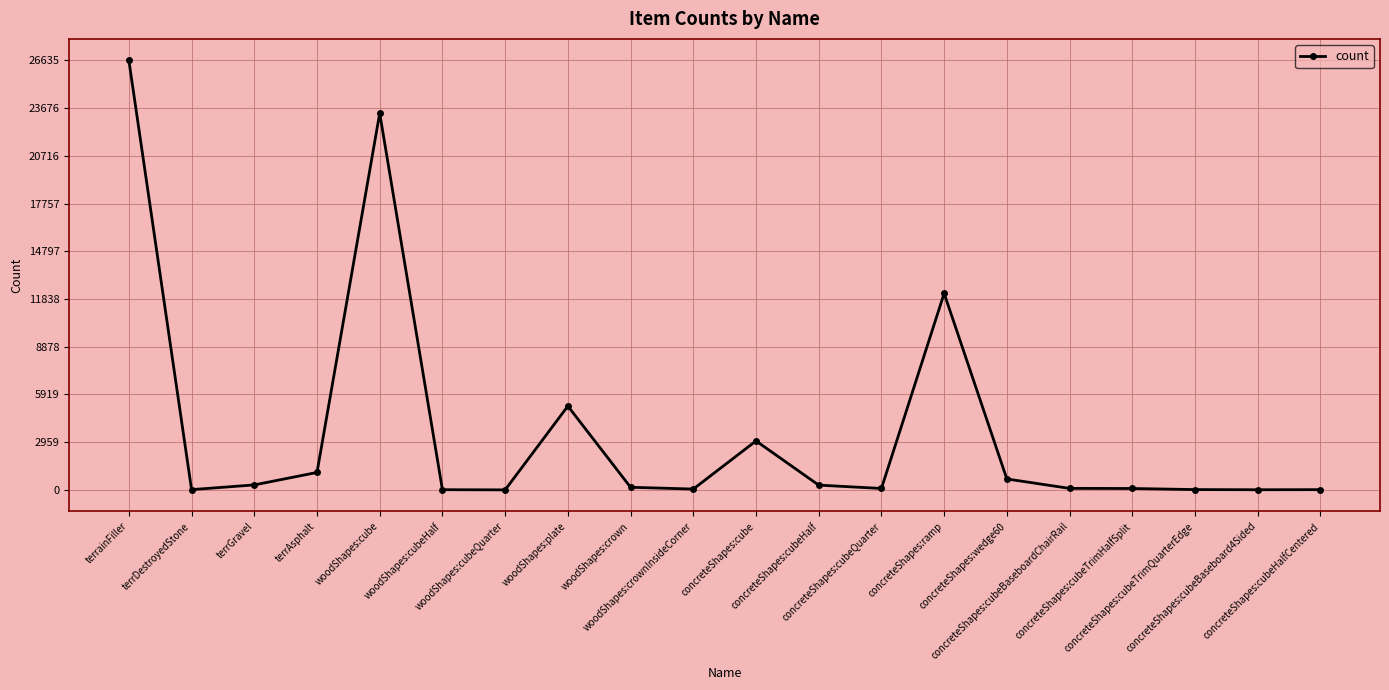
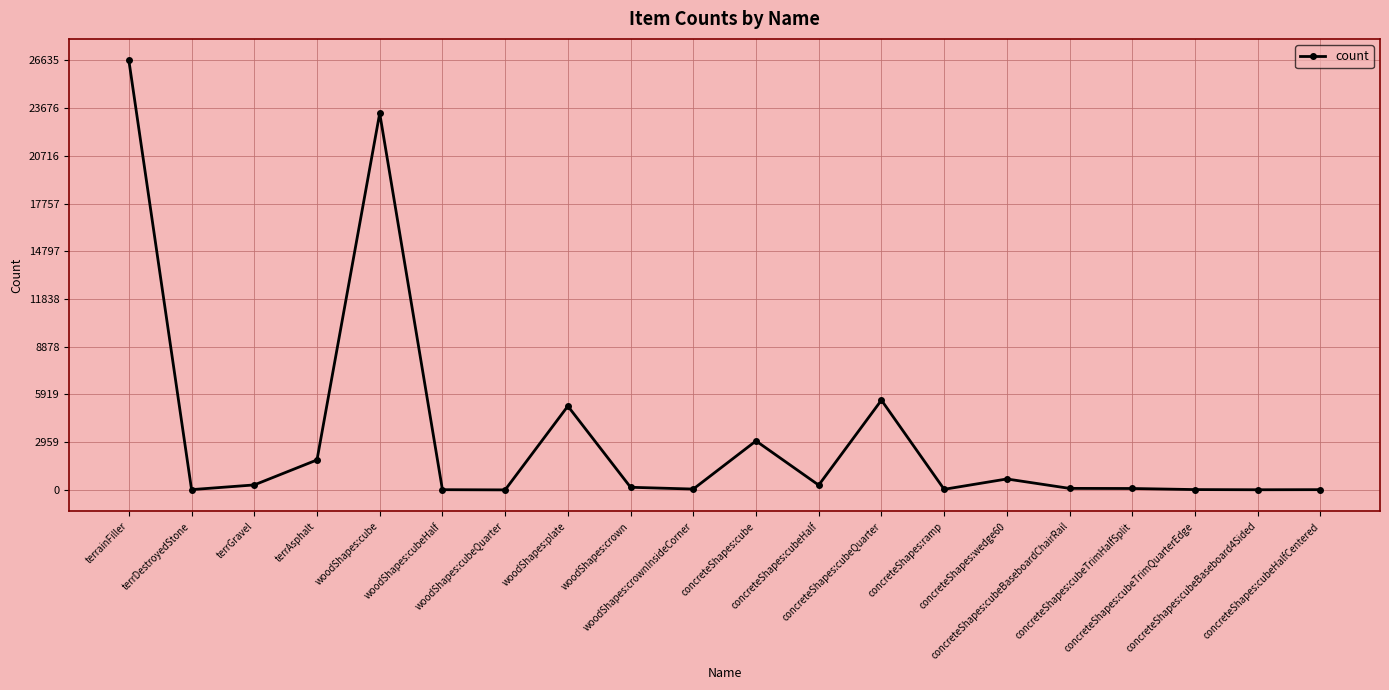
terrAsphalt: 1100 -> 1900
concreteShapes:cubeQuarter: 100 -> 5600
concreteShapes:ramp: 12200 -> 0
